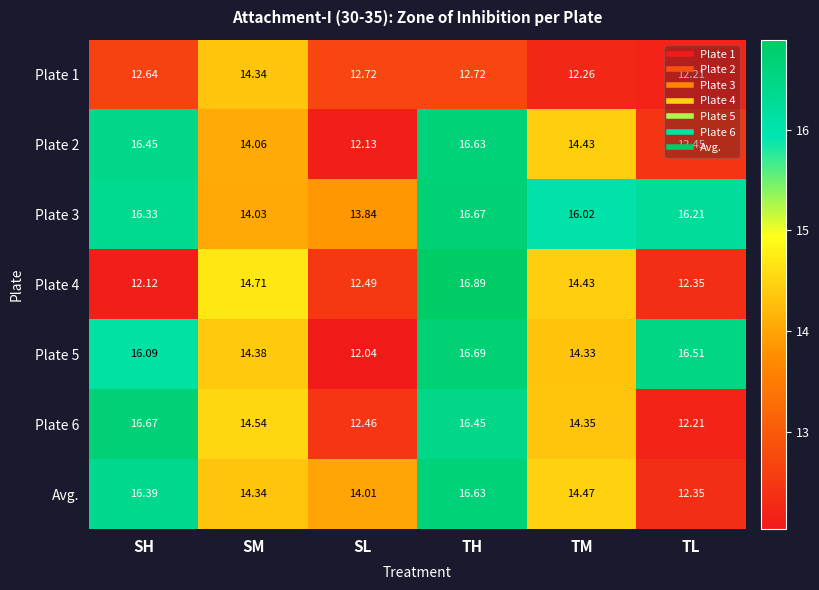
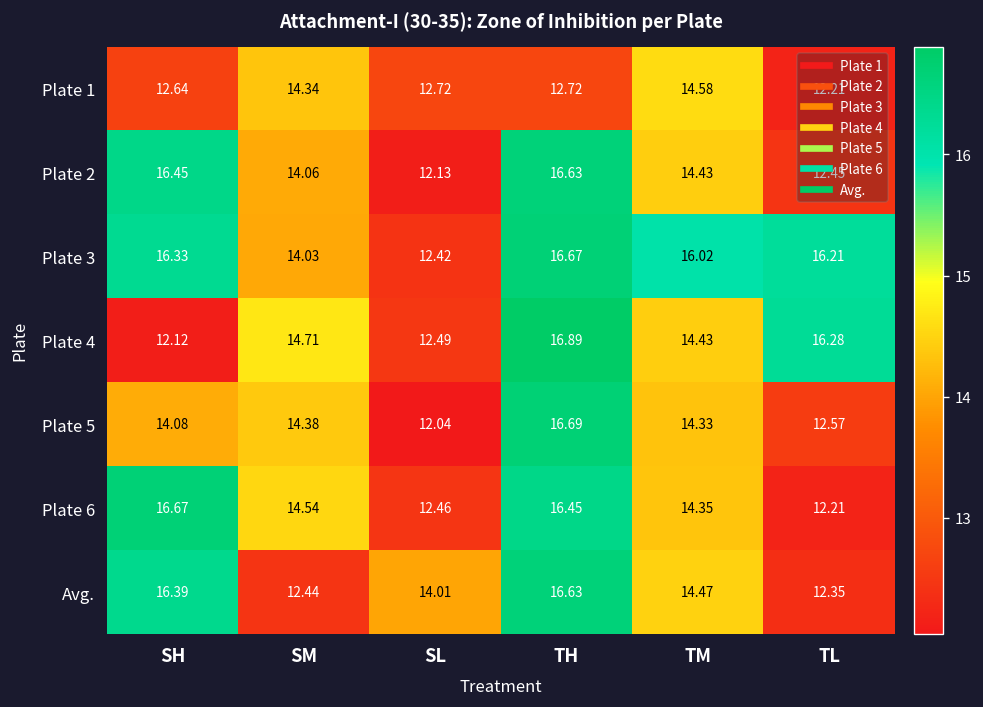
Plate 1, TM: 12.26 -> 14.58
Plate 3, SL: 13.84 -> 12.42
Plate 4, TL: 12.35 -> 16.28
Plate 5, SH: 16.09 -> 14.08
Plate 5, TL: 16.51 -> 12.57
Avg., SM: 14.34 -> 12.44
